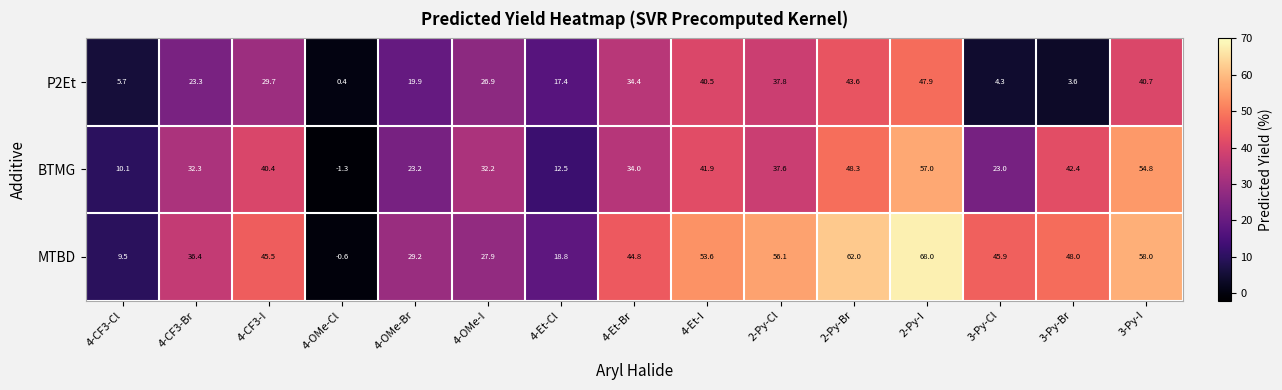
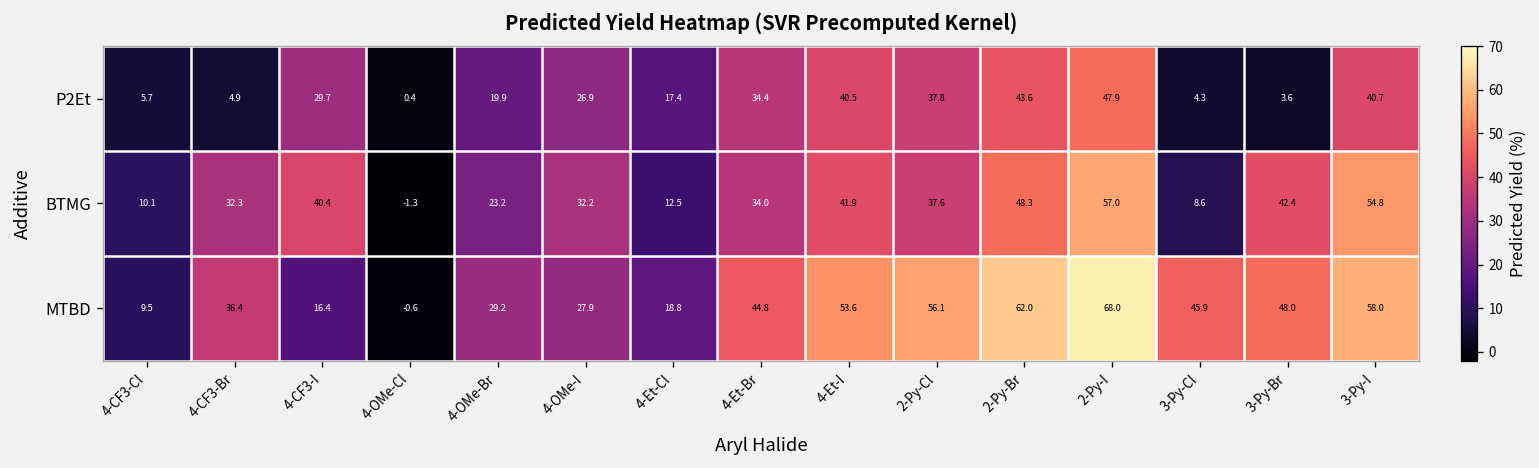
P2Et, 4-CF3-Br: 23.3 -> 4.9
BTMG, 3-Py-Cl: 23.0 -> 8.6
MTBD, 4-CF3-I: 45.5 -> 16.4
